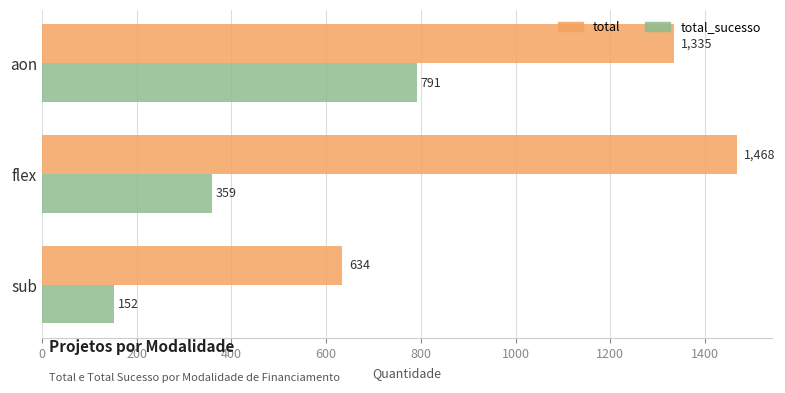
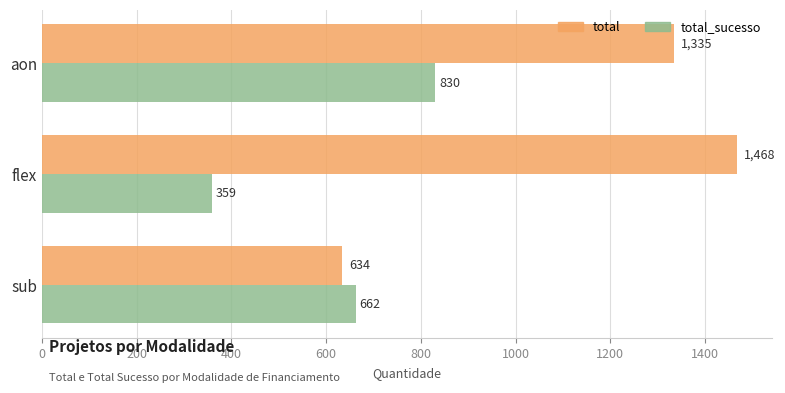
total_sucesso, aon: 791 -> 830
total_sucesso, sub: 152 -> 662
